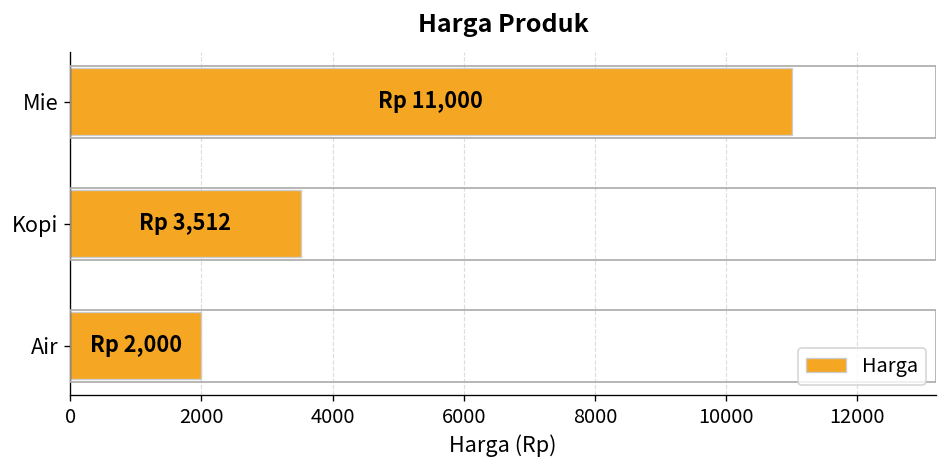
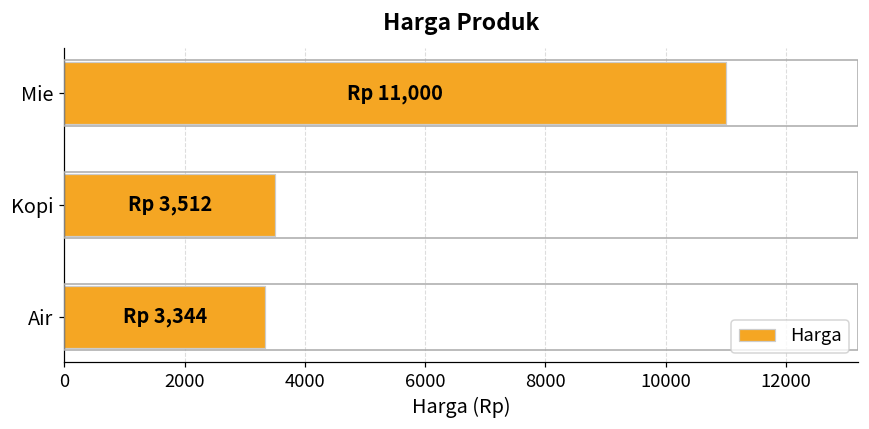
Air: 2,000 -> 3,344
